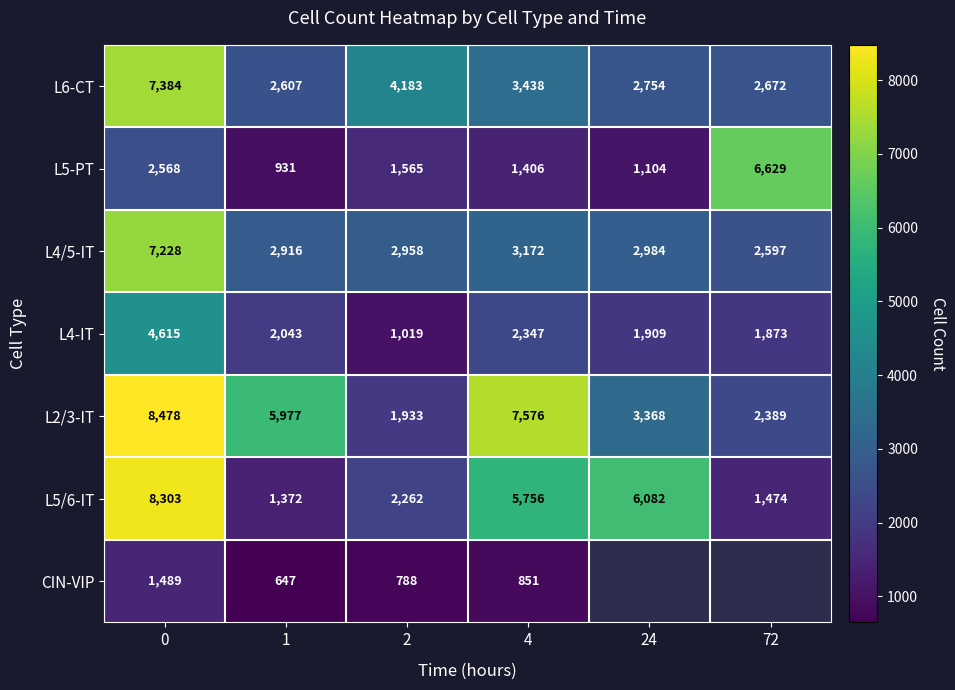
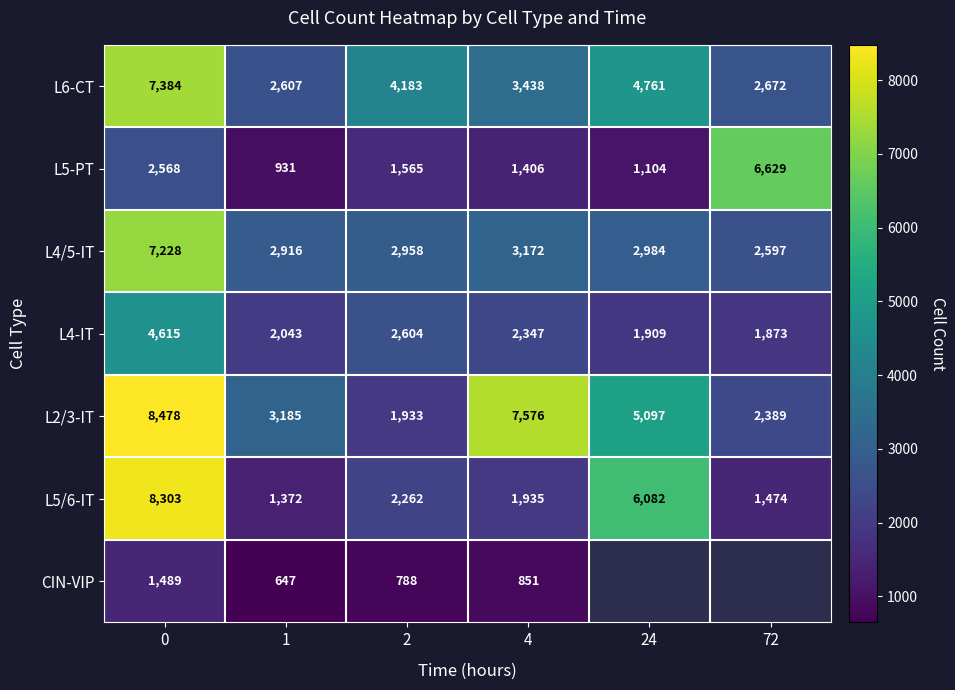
L6-CT, 24: 2,754 -> 4,761
L4-IT, 2: 1,019 -> 2,604
L2/3-IT, 1: 5,977 -> 3,185
L2/3-IT, 24: 3,368 -> 5,097
L5/6-IT, 4: 5,756 -> 1,935
